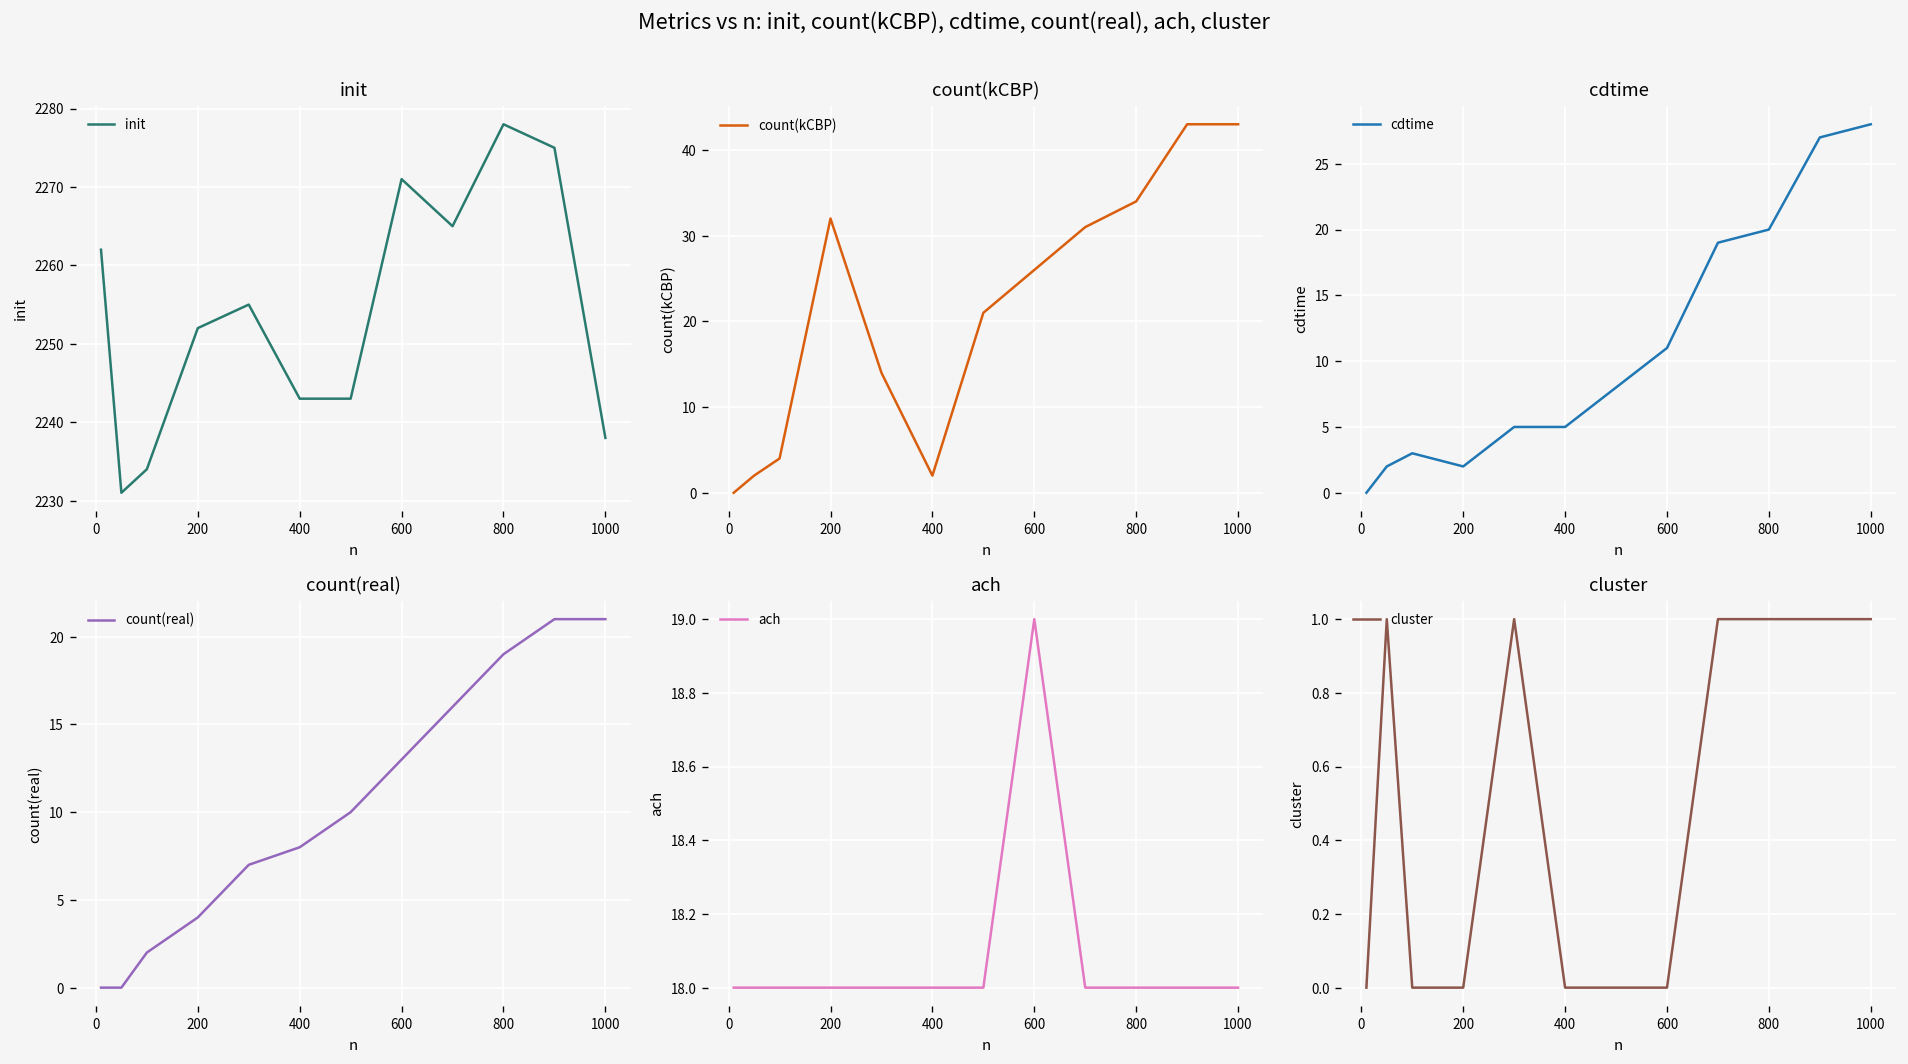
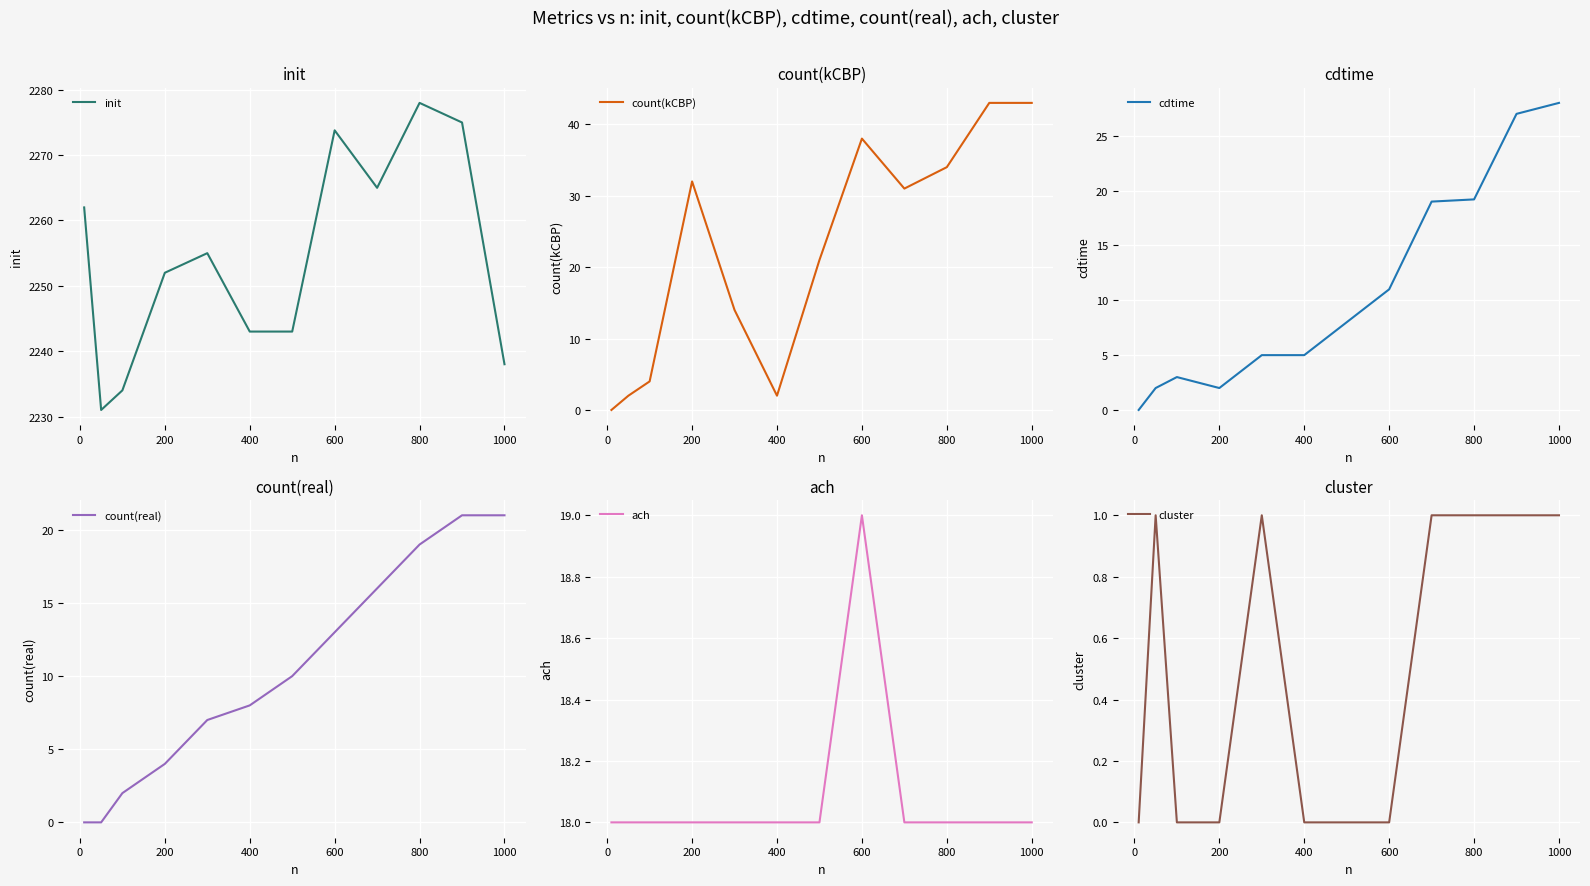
init, 600: 2271 -> 2274
count(kCBP), 600: 26 -> 38
cdtime, 800: 20.0 -> 19.2
